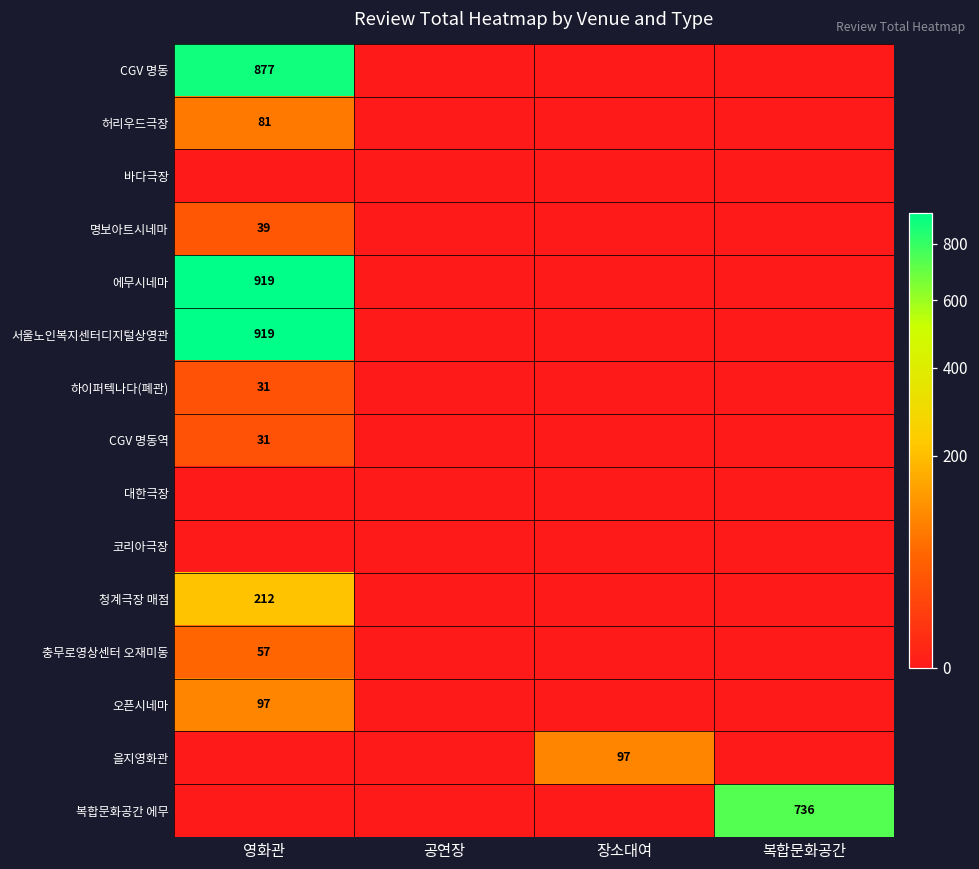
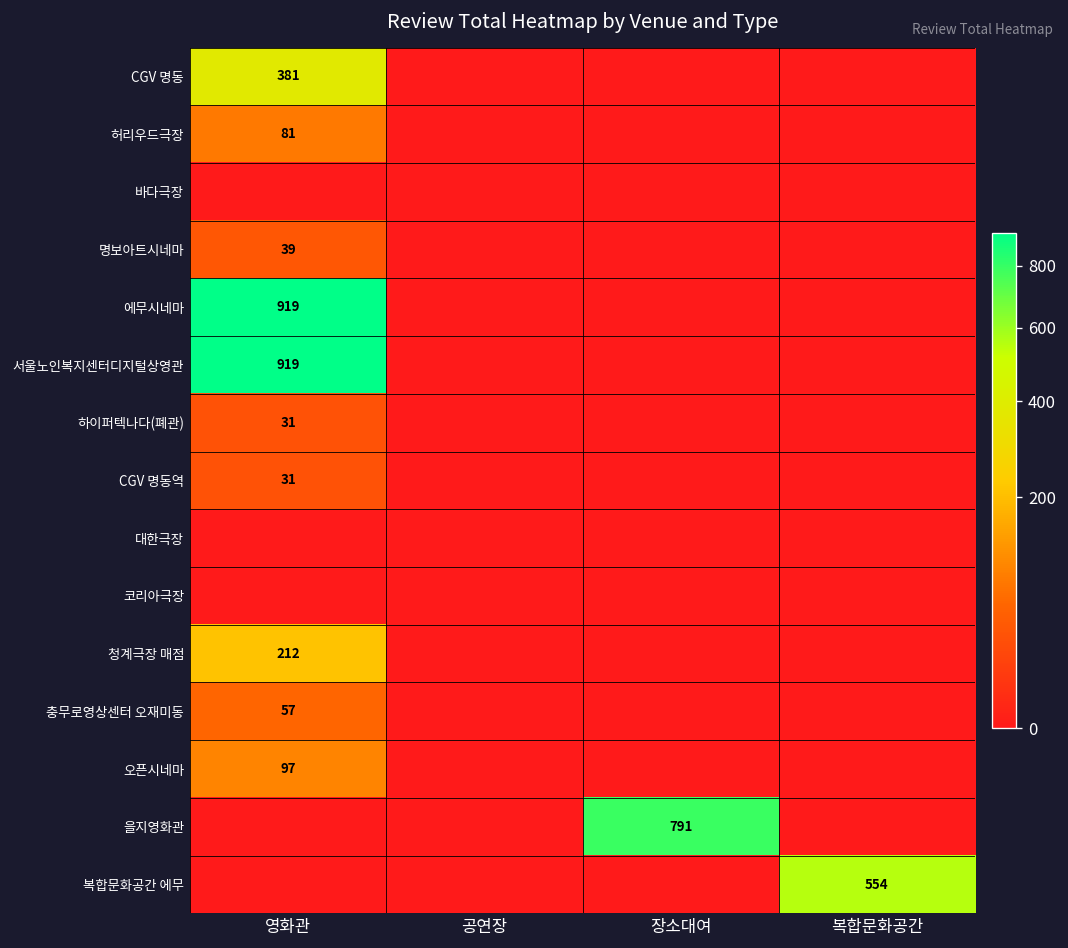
CGV 명동, 영화관: 877 -> 381
을지영화관, 장소대여: 97 -> 791
복합문화공간 에무, 복합문화공간: 736 -> 554
